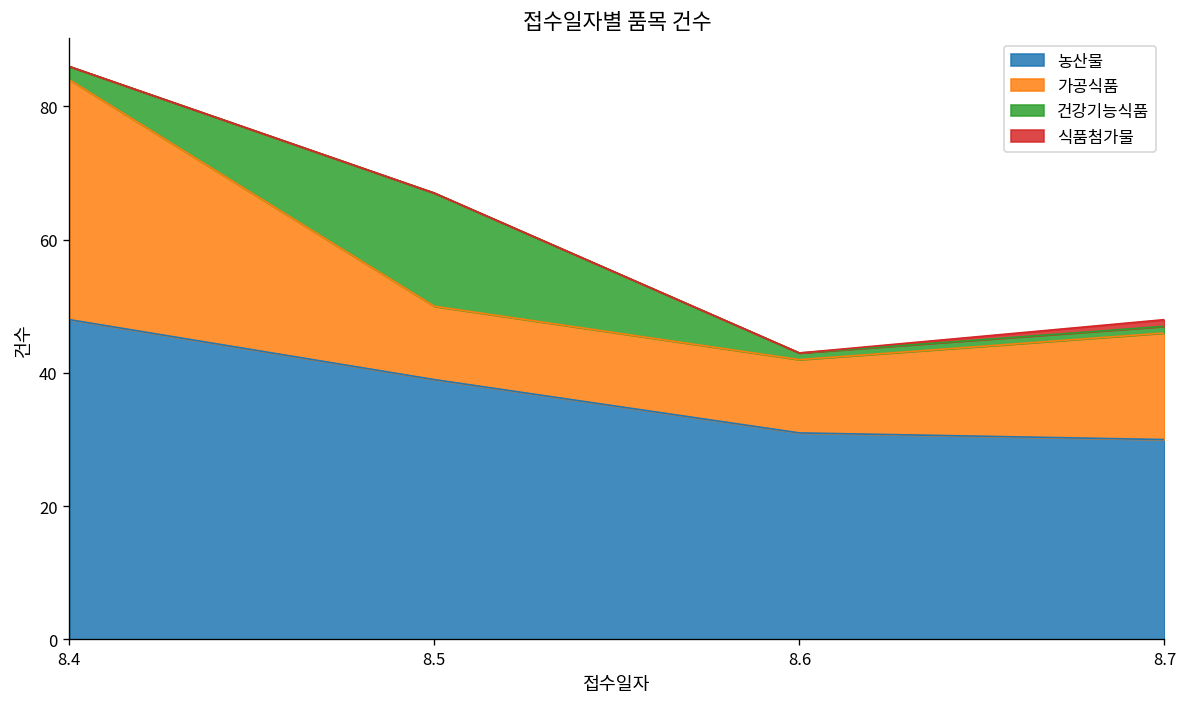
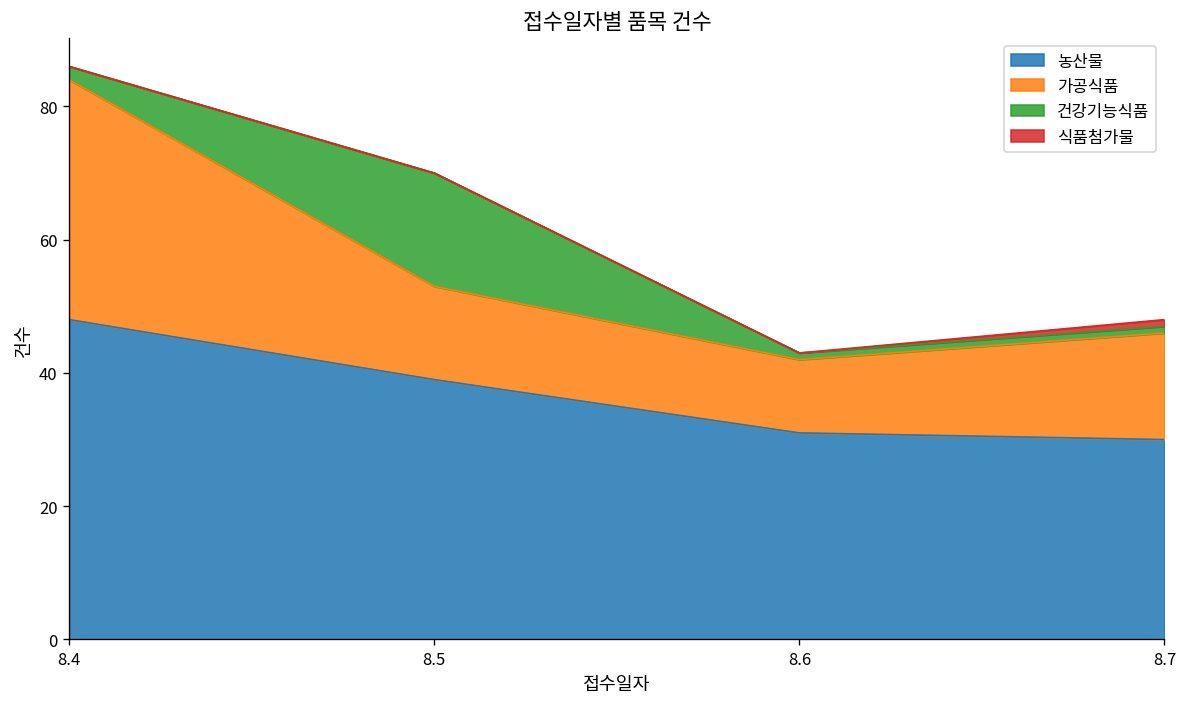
가공식품, 8.5: 11 -> 14
